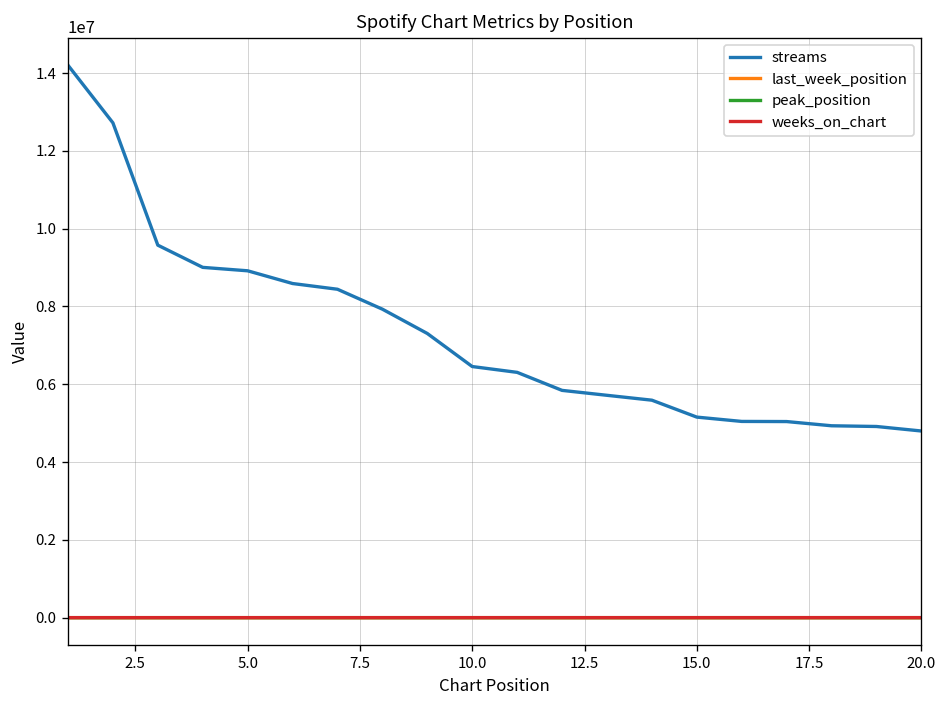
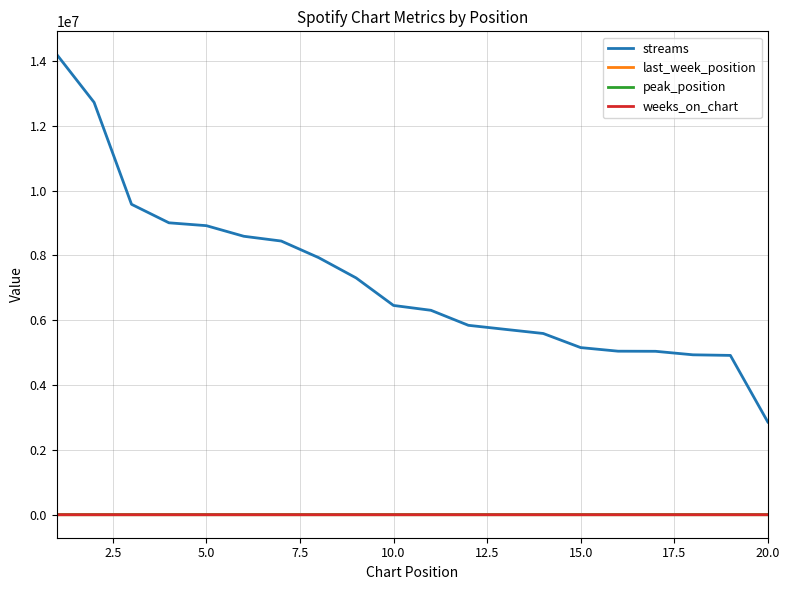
streams, 20.0: 4800000 -> 2900000
